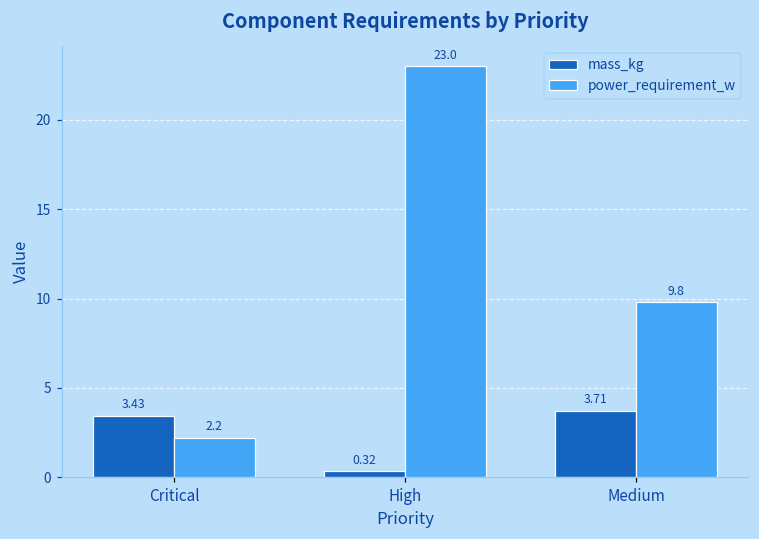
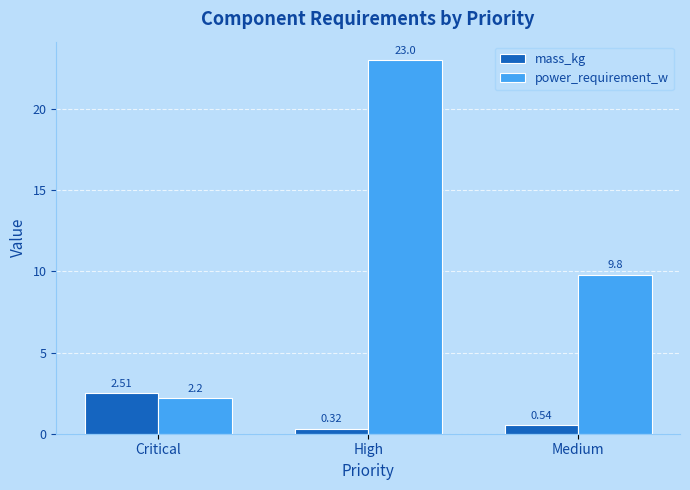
mass_kg, Critical: 3.43 -> 2.51
mass_kg, Medium: 3.71 -> 0.54
